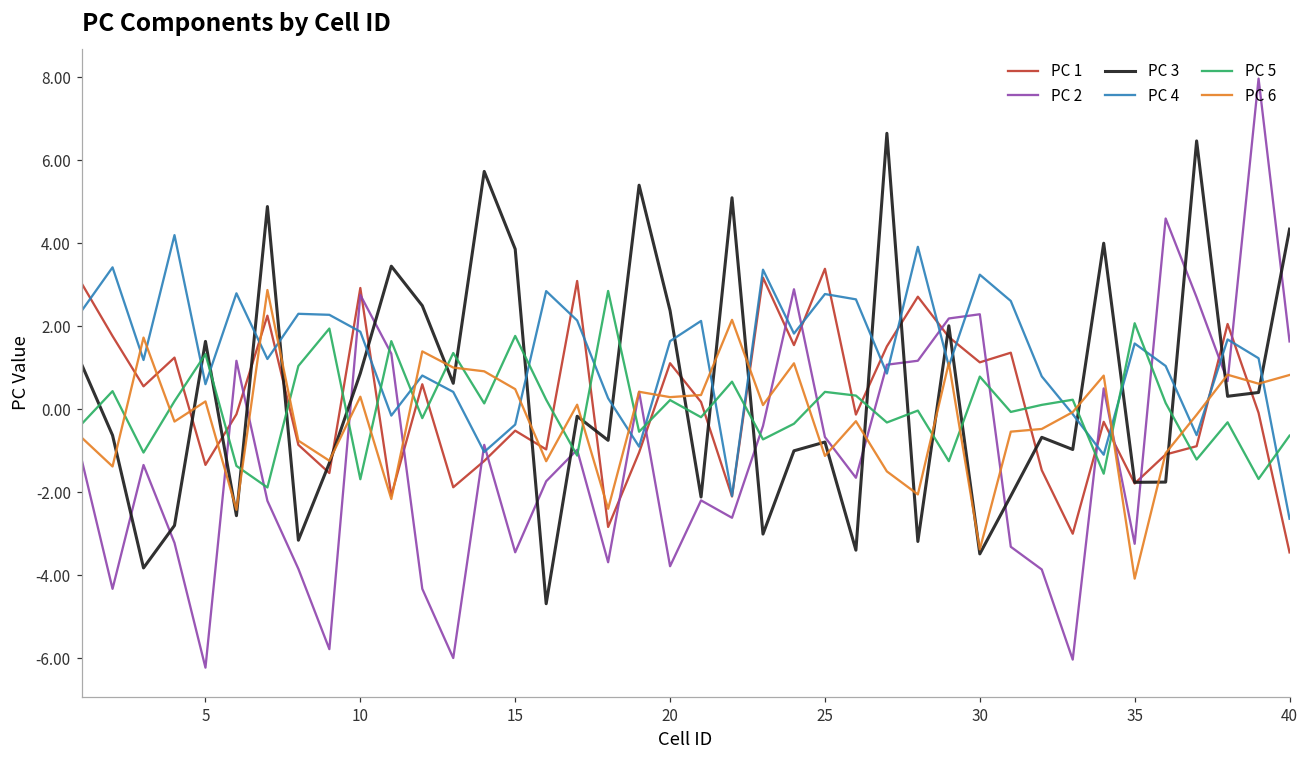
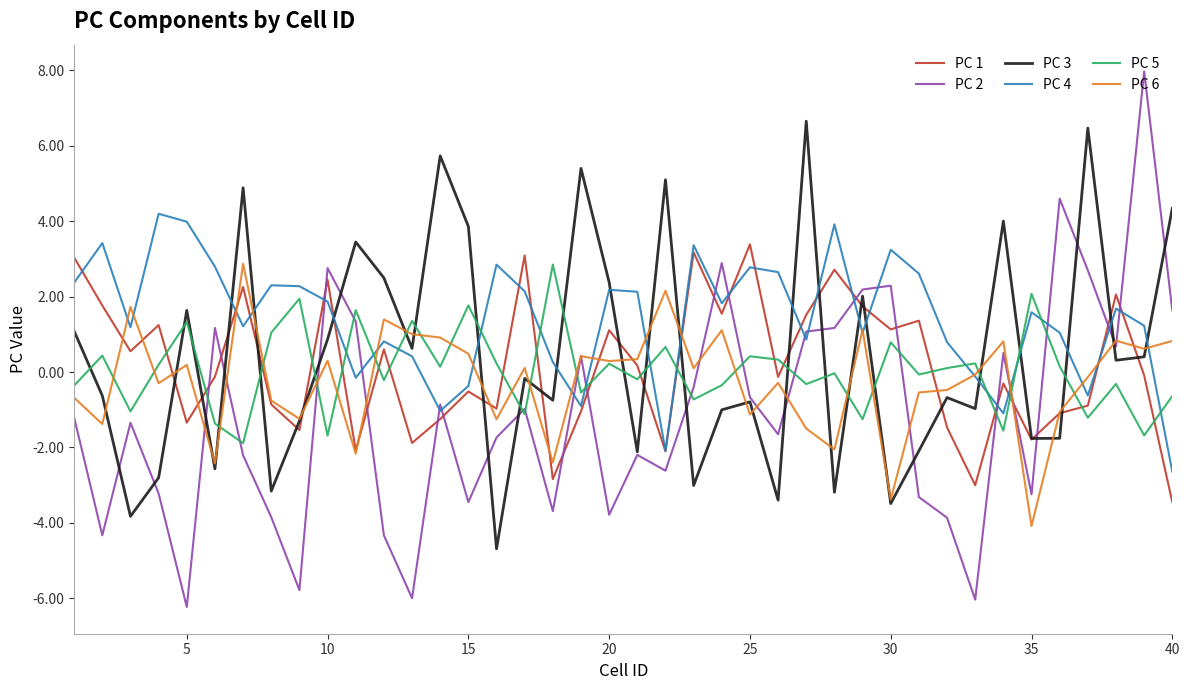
PC 4, 5: 0.6 -> 4.0
PC 1, 10: 2.9 -> 2.4
PC 4, 20: 1.6 -> 2.2
